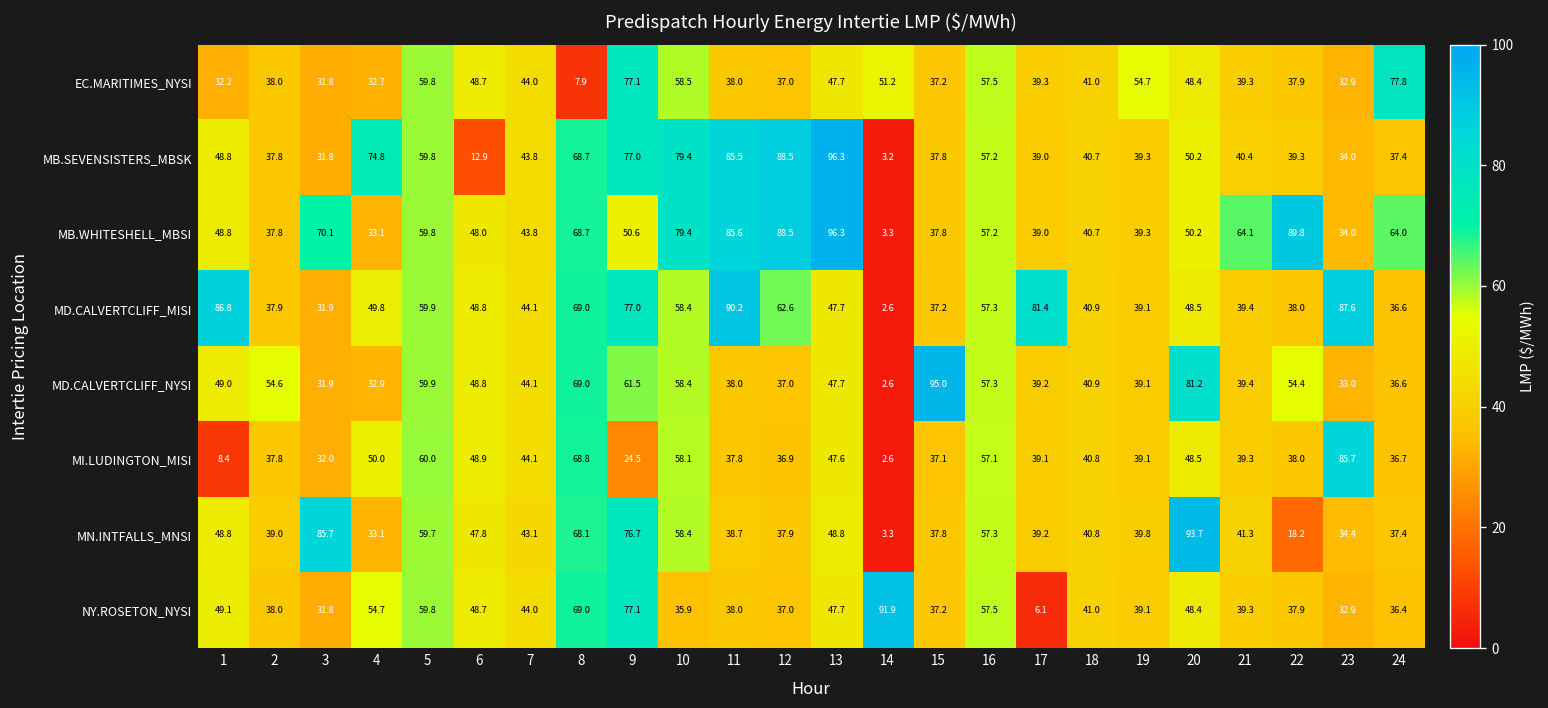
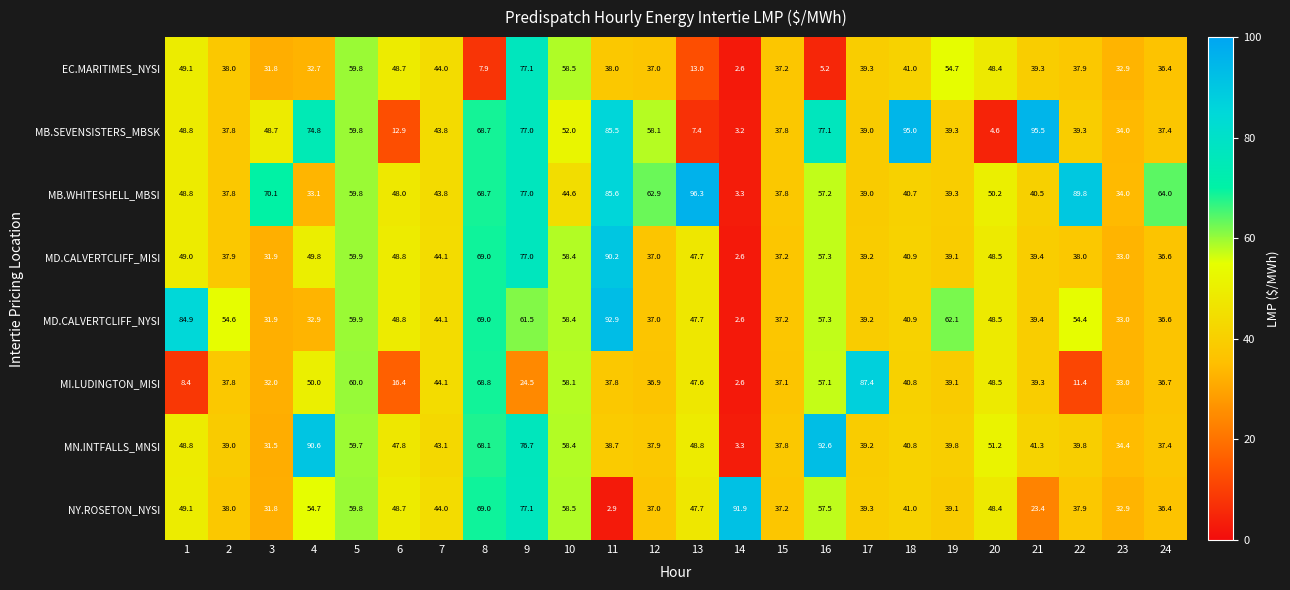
EC.MARITIMES_NYSI, 1: 32.2 -> 49.1
EC.MARITIMES_NYSI, 13: 47.7 -> 13.0
EC.MARITIMES_NYSI, 14: 51.2 -> 2.6
EC.MARITIMES_NYSI, 16: 57.5 -> 5.2
EC.MARITIMES_NYSI, 24: 77.8 -> 36.4
MB.SEVENSISTERS_MBSK, 3: 31.8 -> 48.7
MB.SEVENSISTERS_MBSK, 10: 79.4 -> 52.0
MB.SEVENSISTERS_MBSK, 12: 88.5 -> 58.1
MB.SEVENSISTERS_MBSK, 13: 96.3 -> 7.4
MB.SEVENSISTERS_MBSK, 16: 57.2 -> 77.1
MB.SEVENSISTERS_MBSK, 18: 40.7 -> 95.0
MB.SEVENSISTERS_MBSK, 20: 50.2 -> 4.6
MB.SEVENSISTERS_MBSK, 21: 40.4 -> 95.5
MB.WHITESHELL_MBSI, 9: 50.6 -> 77.0
MB.WHITESHELL_MBSI, 10: 79.4 -> 44.6
MB.WHITESHELL_MBSI, 12: 88.5 -> 62.9
MB.WHITESHELL_MBSI, 21: 64.1 -> 40.5
MD.CALVERTCLIFF_MISI, 1: 86.8 -> 49.0
MD.CALVERTCLIFF_MISI, 12: 62.6 -> 37.0
MD.CALVERTCLIFF_MISI, 17: 81.4 -> 39.2
MD.CALVERTCLIFF_MISI, 23: 87.6 -> 33.0
MD.CALVERTCLIFF_NYSI, 1: 49.0 -> 84.9
MD.CALVERTCLIFF_NYSI, 11: 38.0 -> 92.9
MD.CALVERTCLIFF_NYSI, 15: 95.0 -> 37.2
MD.CALVERTCLIFF_NYSI, 19: 39.1 -> 62.1
MD.CALVERTCLIFF_NYSI, 20: 81.2 -> 48.5
MI.LUDINGTON_MISI, 6: 48.9 -> 16.4
MI.LUDINGTON_MISI, 17: 39.1 -> 87.4
MI.LUDINGTON_MISI, 22: 38.0 -> 11.4
MI.LUDINGTON_MISI, 23: 85.7 -> 33.0
MN.INTFALLS_MNSI, 3: 85.7 -> 31.5
MN.INTFALLS_MNSI, 4: 33.1 -> 90.6
MN.INTFALLS_MNSI, 16: 57.3 -> 92.6
MN.INTFALLS_MNSI, 20: 93.7 -> 51.2
MN.INTFALLS_MNSI, 22: 18.2 -> 39.8
NY.ROSETON_NYSI, 10: 35.9 -> 58.5
NY.ROSETON_NYSI, 11: 38.0 -> 2.9
NY.ROSETON_NYSI, 17: 6.1 -> 39.3
NY.ROSETON_NYSI, 21: 39.3 -> 23.4
